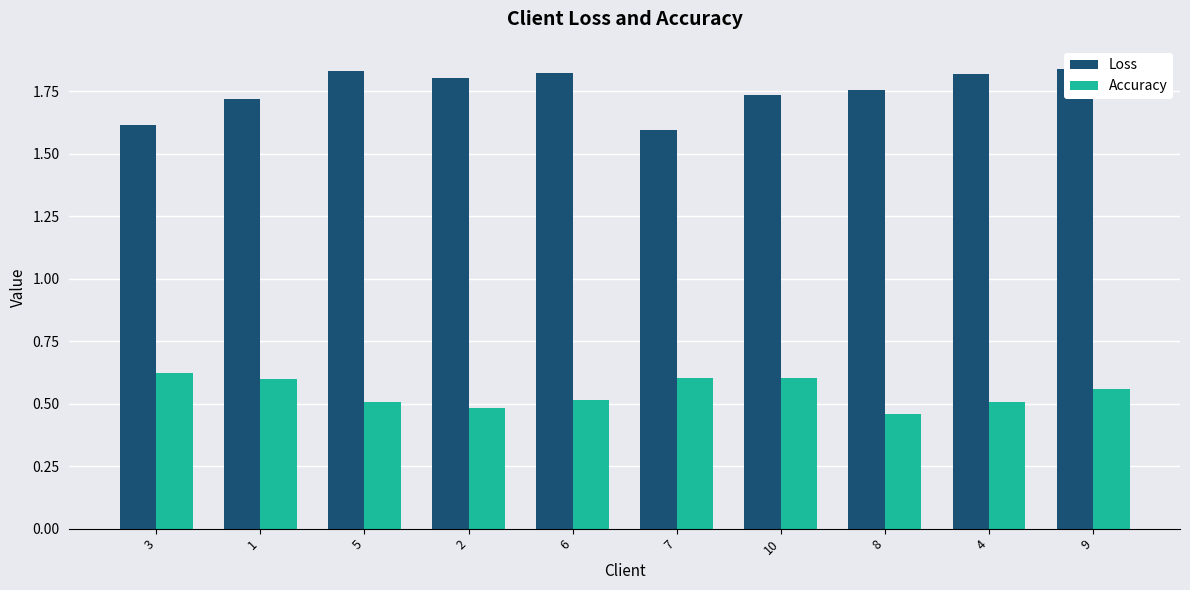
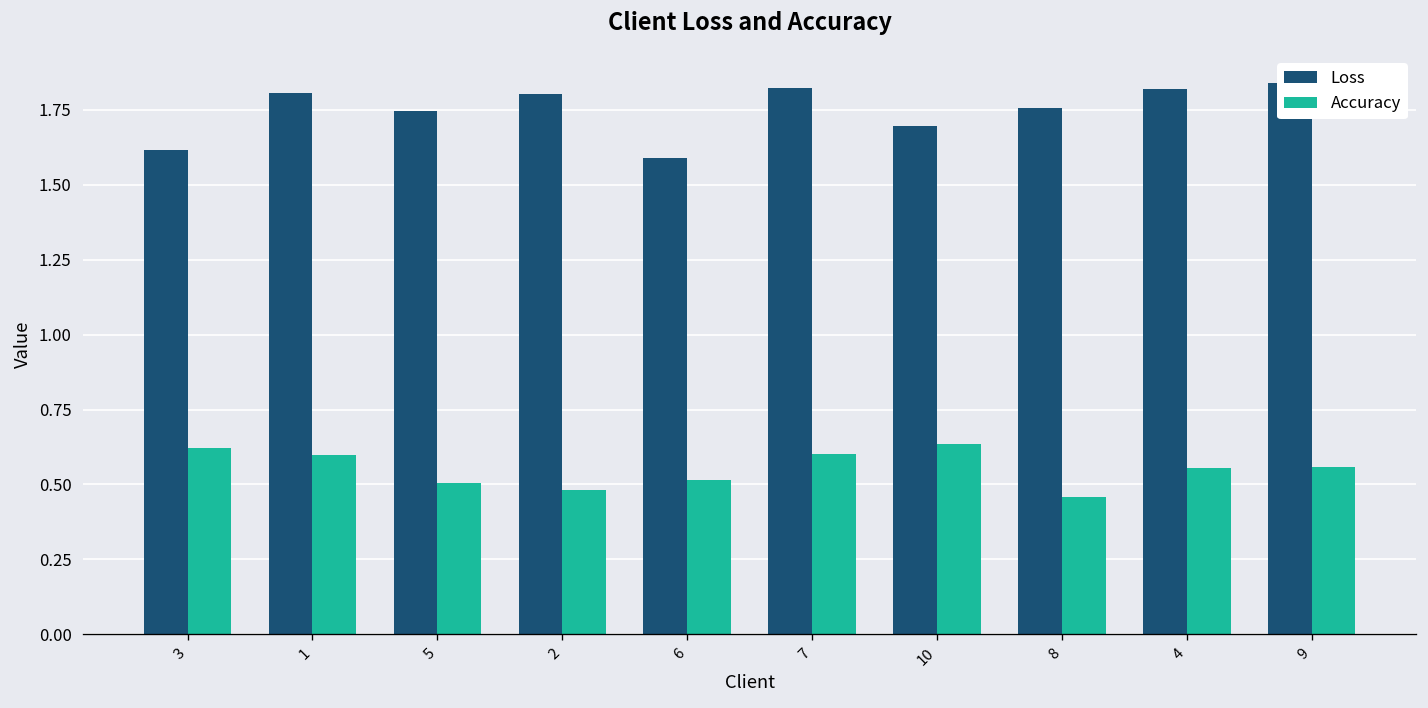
Loss, 1: 1.72 -> 1.81
Loss, 5: 1.83 -> 1.74
Loss, 6: 1.82 -> 1.59
Loss, 7: 1.59 -> 1.82
Loss, 10: 1.73 -> 1.69
Accuracy, 10: 0.60 -> 0.64
Accuracy, 4: 0.51 -> 0.56
